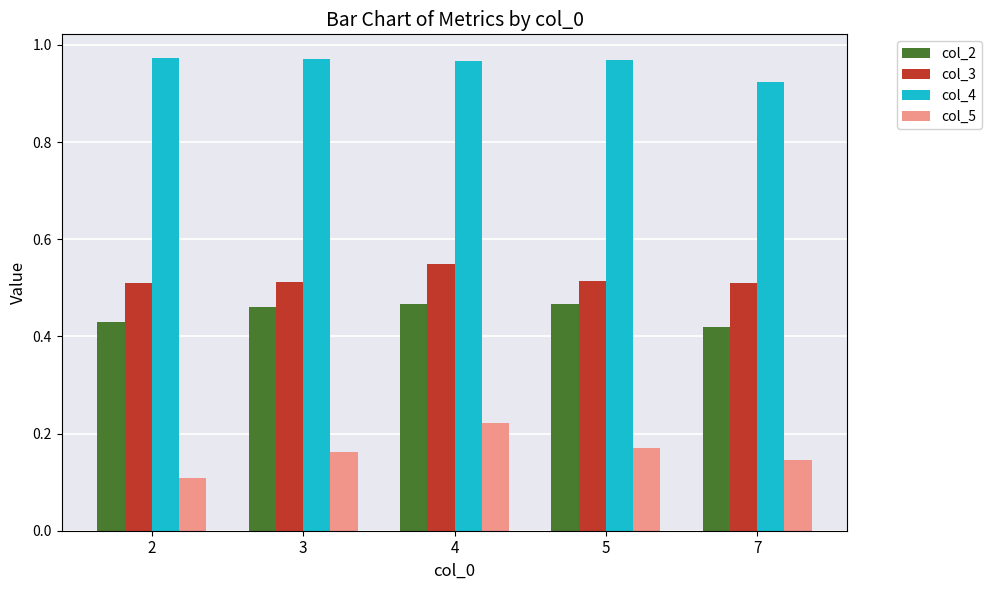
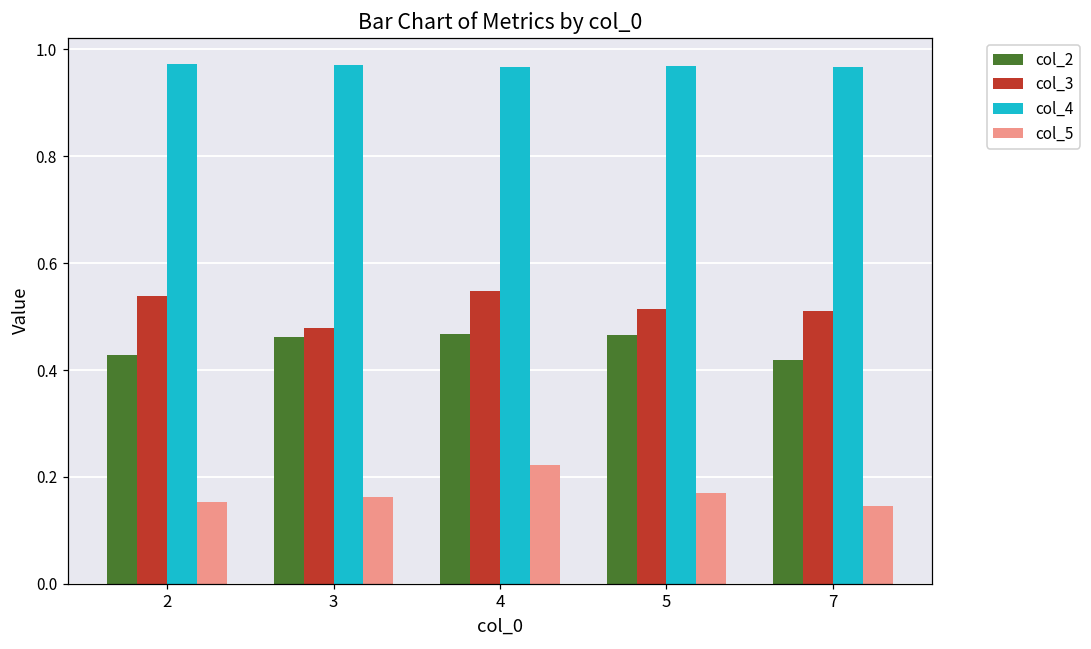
col_3, 2: 0.51 -> 0.54
col_5, 2: 0.11 -> 0.15
col_3, 3: 0.51 -> 0.48
col_4, 7: 0.92 -> 0.97
